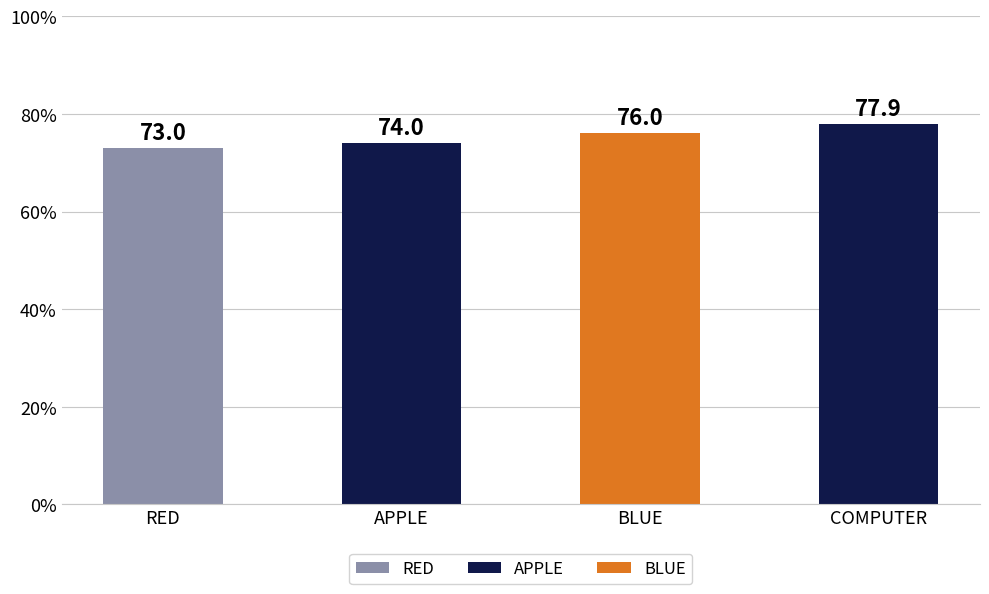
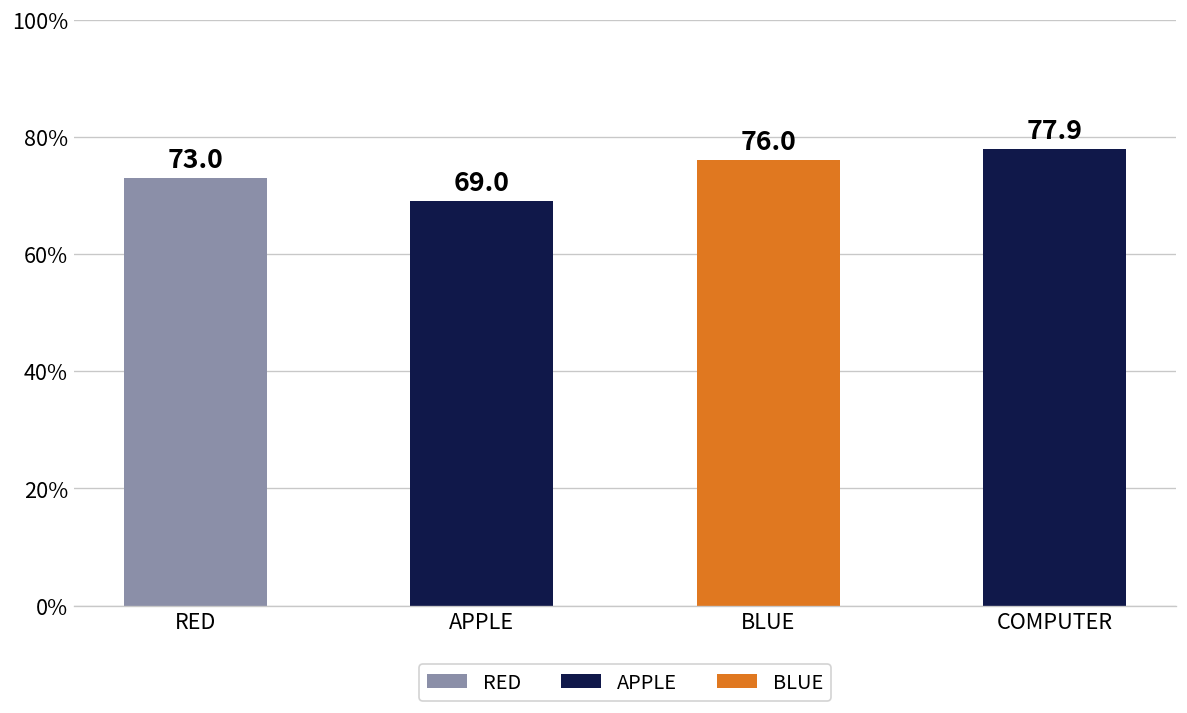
APPLE: 74.0 -> 69.0
